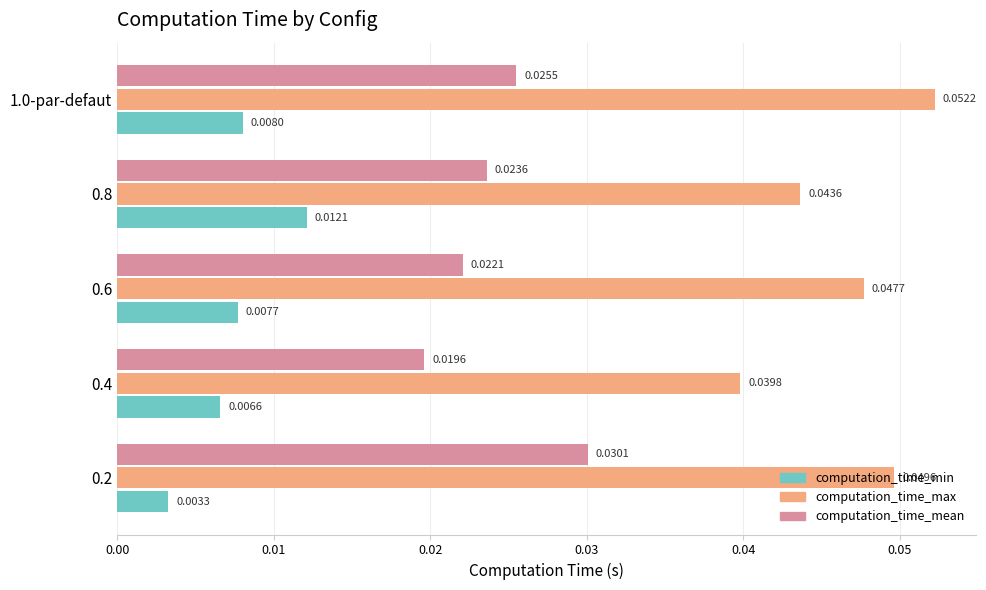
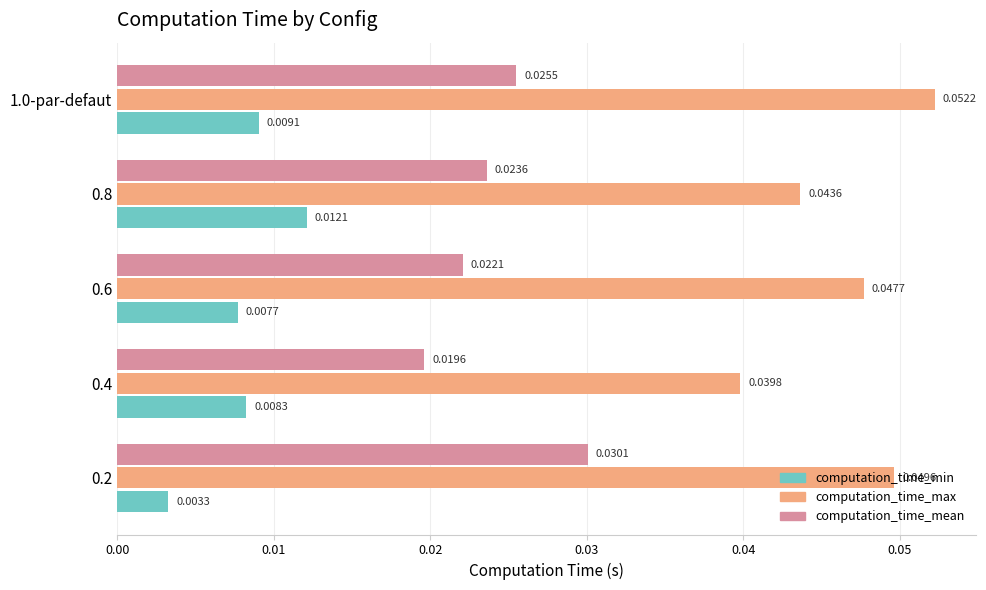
computation_time_min, 1.0-par-defaut: 0.0080 -> 0.0091
computation_time_min, 0.4: 0.0066 -> 0.0083
